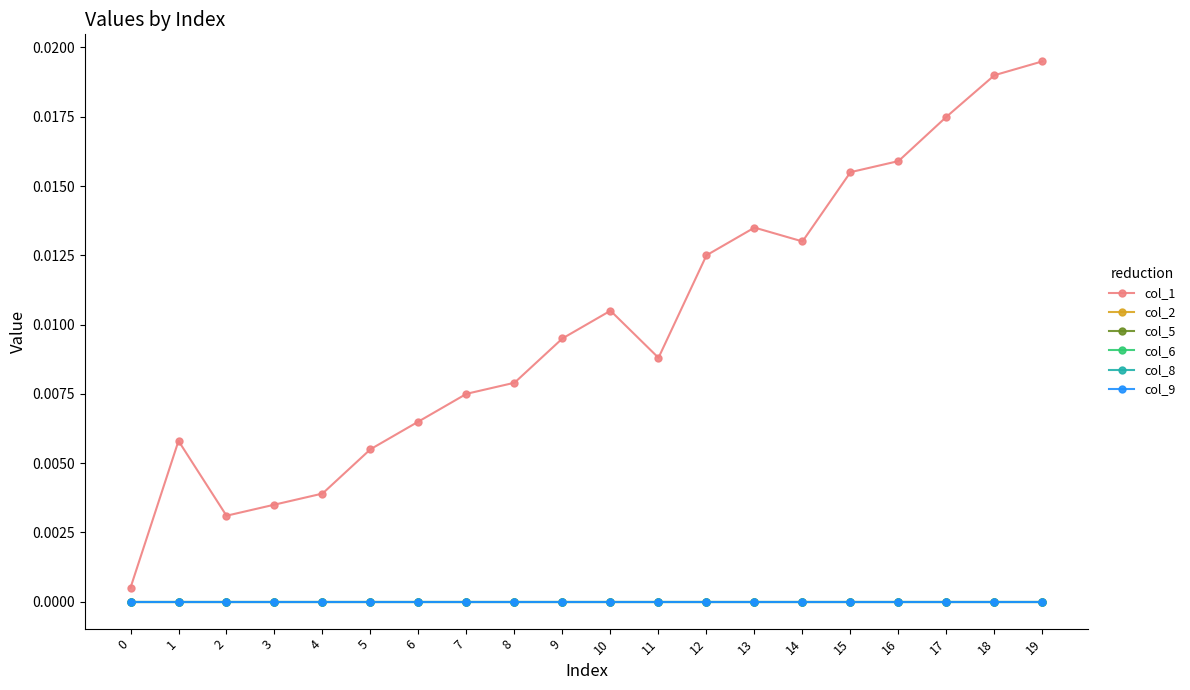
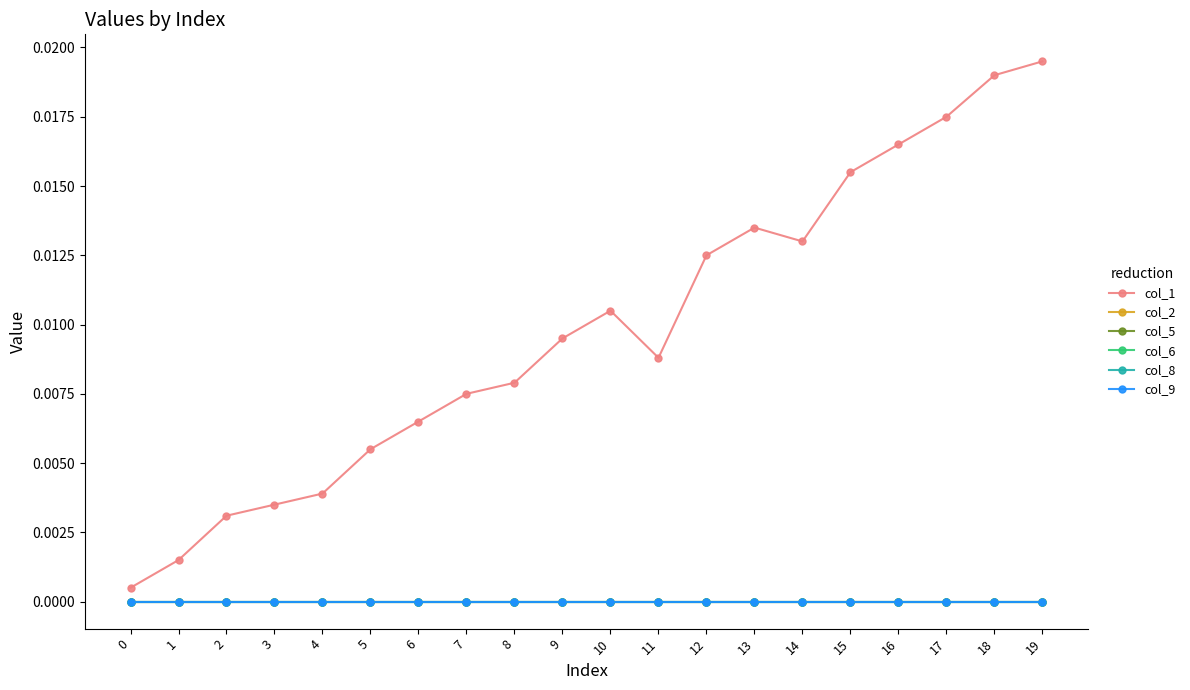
col_1, 1: 0.0058 -> 0.0015
col_1, 16: 0.0159 -> 0.0165
